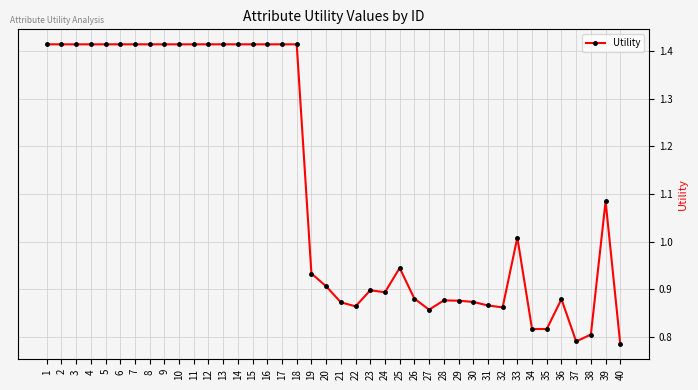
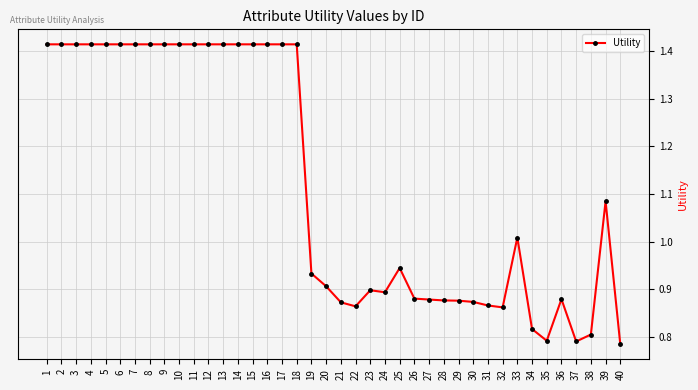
27: 0.86 -> 0.88
35: 0.82 -> 0.79
